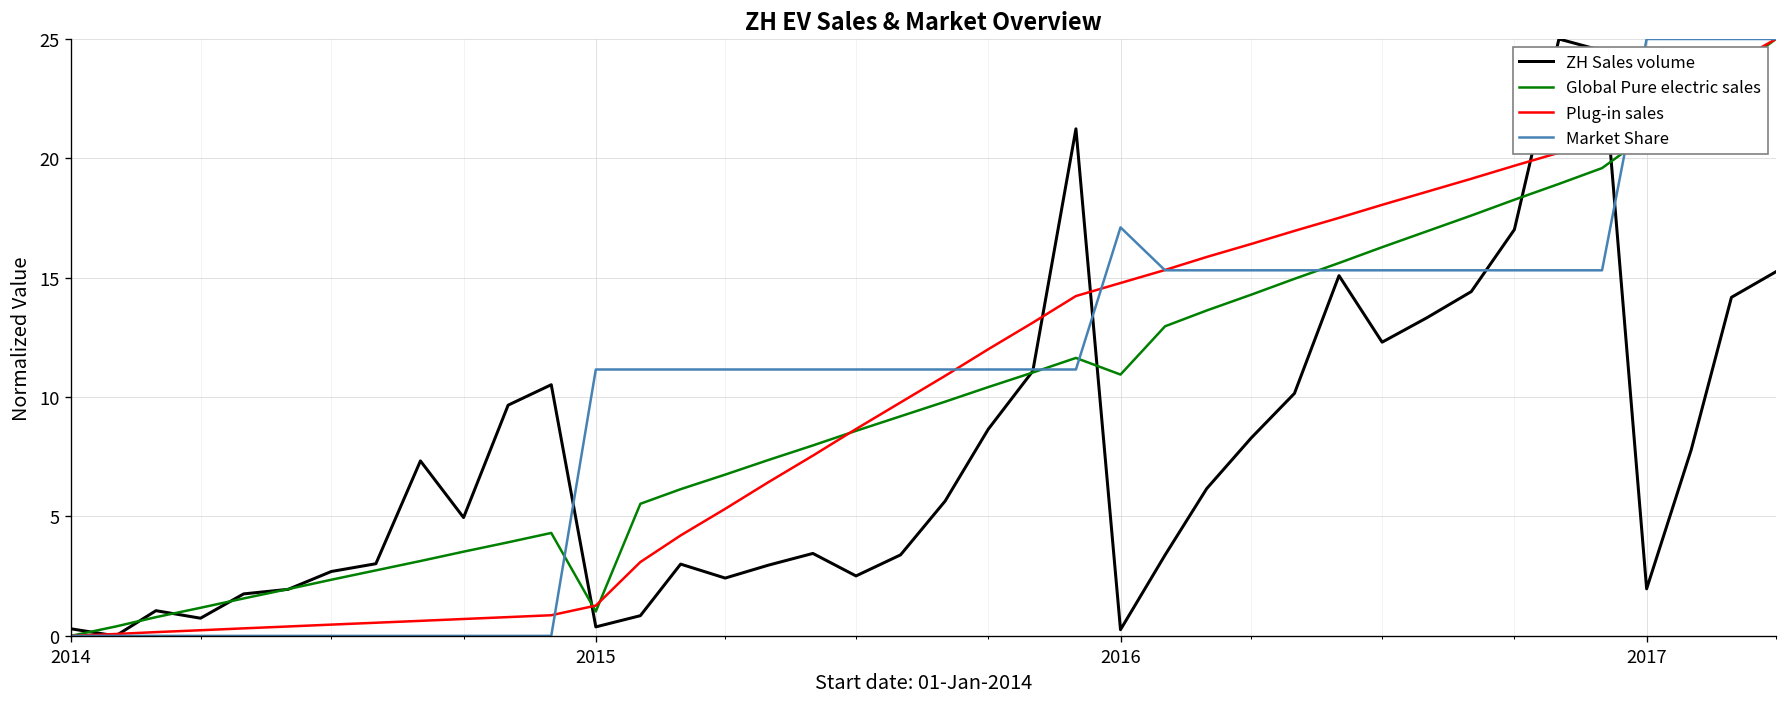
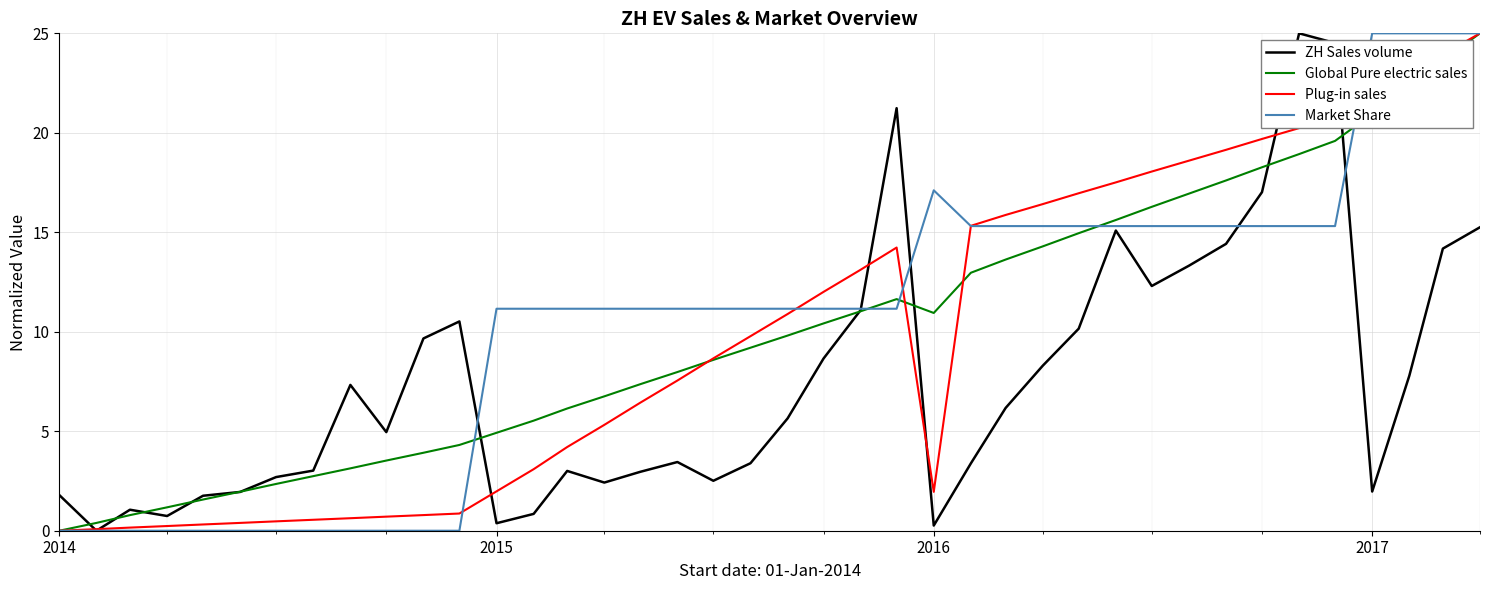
ZH Sales volume, 2014: 0.3 -> 1.8
Global Pure electric sales, 2015: 1.0 -> 4.9
Plug-in sales, 2015: 1.3 -> 2.0
Plug-in sales, 2016: 14.8 -> 2.0
